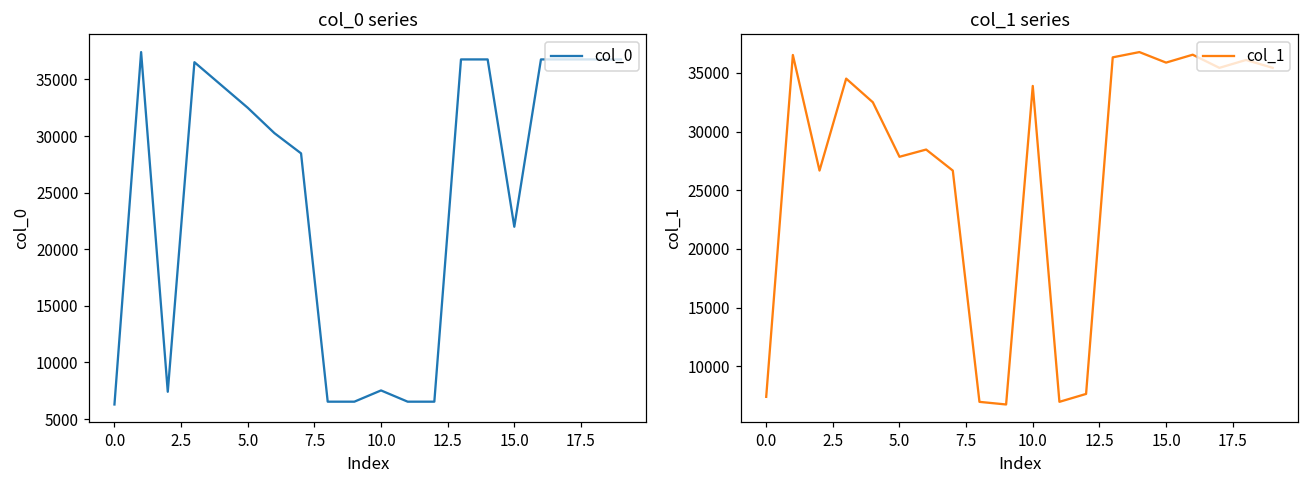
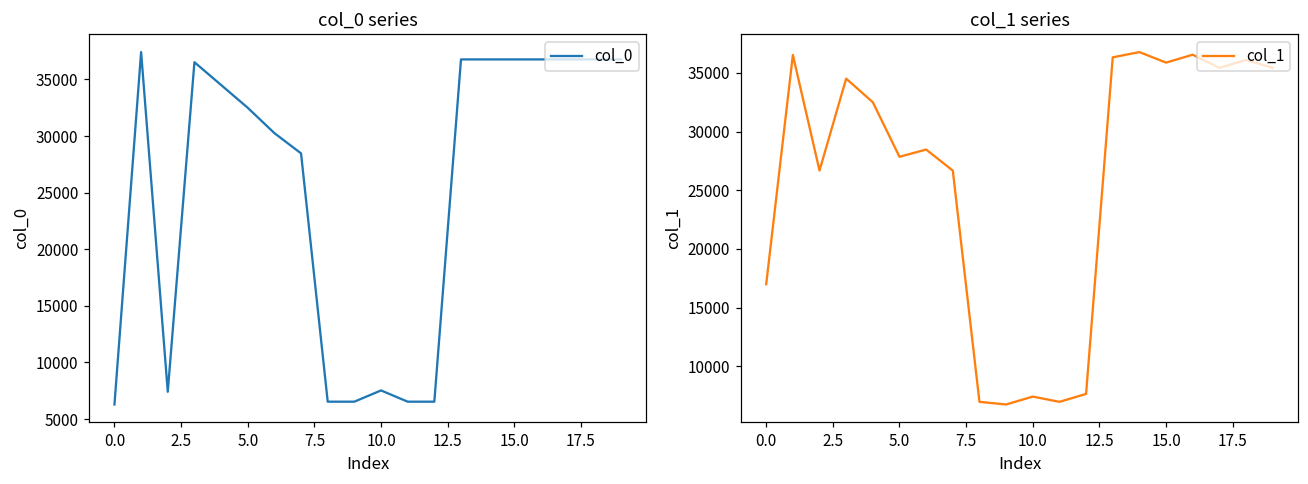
col_0 series, 15.0: 22000 -> 36800
col_1 series, 0.0: 7400 -> 17000
col_1 series, 10.0: 33900 -> 7400
